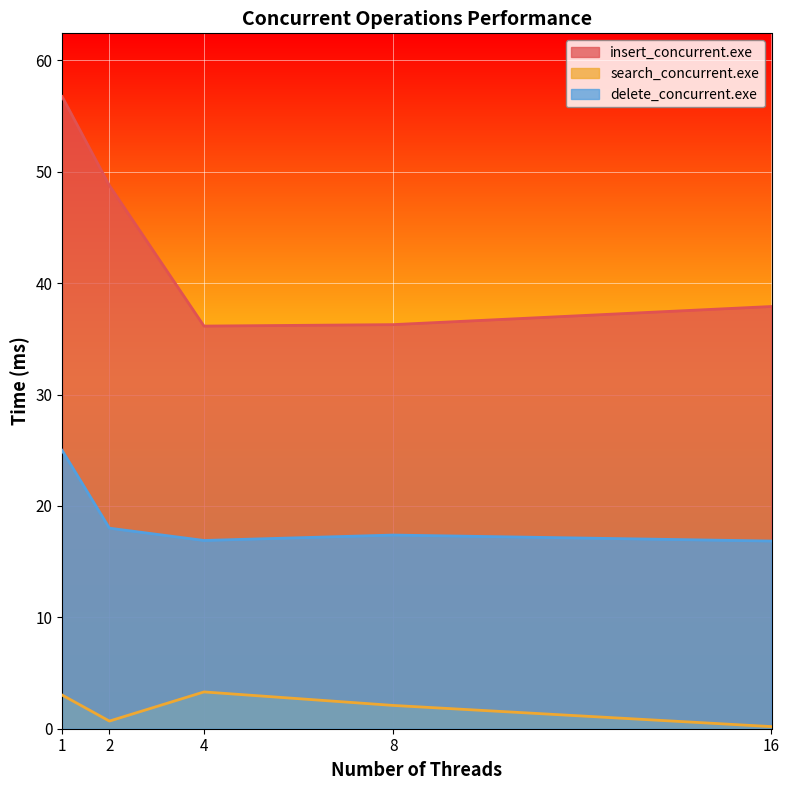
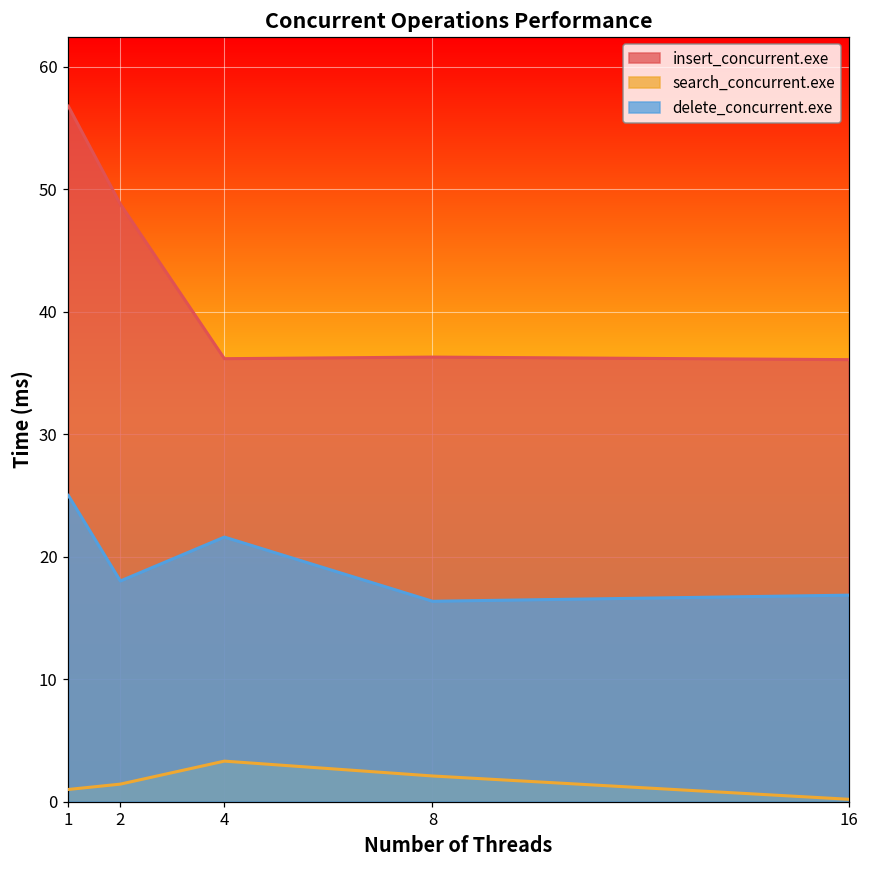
search_concurrent.exe, 1: 3.0 -> 1.0
search_concurrent.exe, 2: 0.7 -> 1.4
delete_concurrent.exe, 4: 16.9 -> 21.6
delete_concurrent.exe, 8: 17.4 -> 16.4
insert_concurrent.exe, 16: 37.9 -> 36.1
